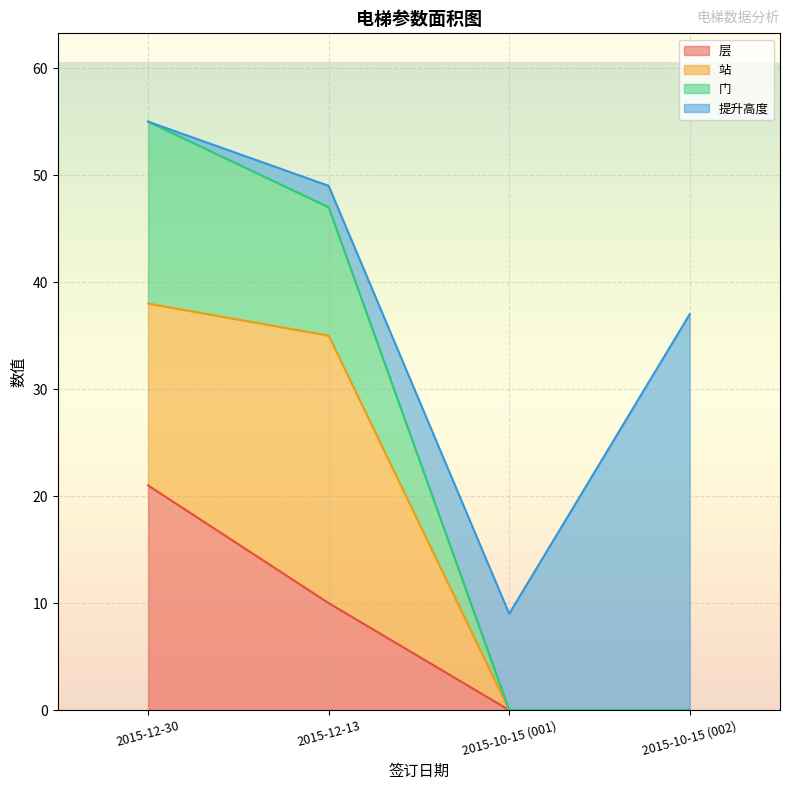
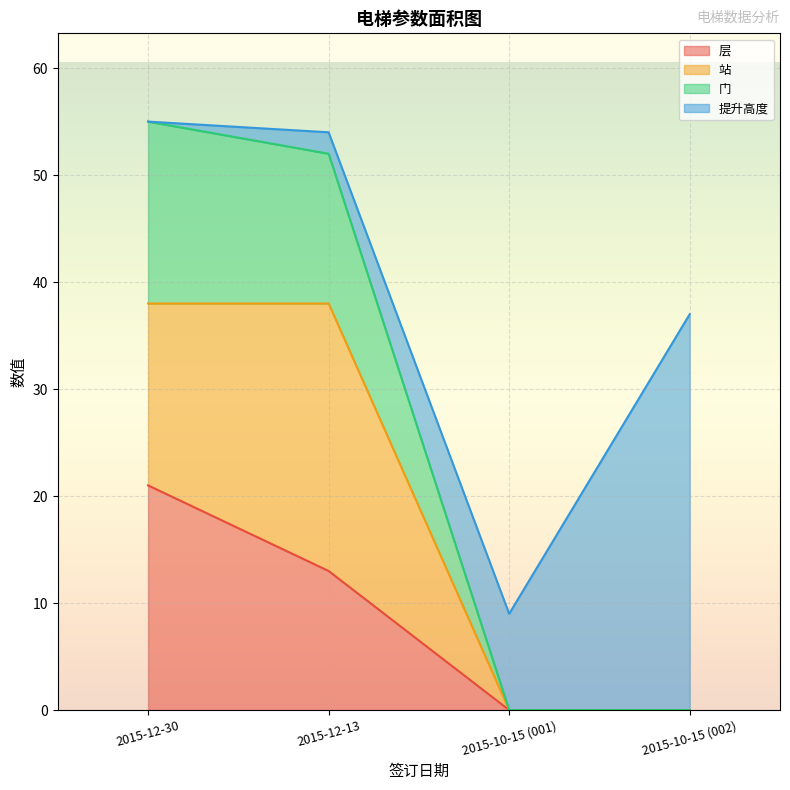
层, 2015-12-13: 10 -> 13
门, 2015-12-13: 12 -> 14
